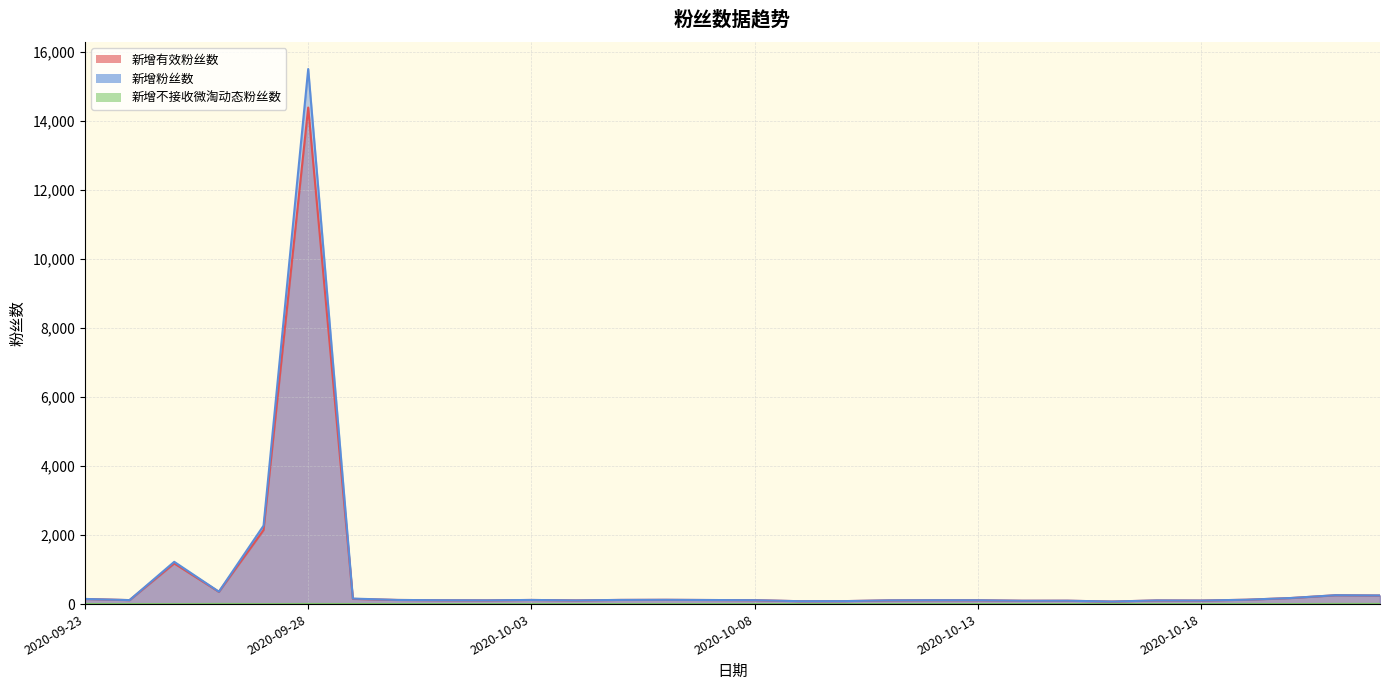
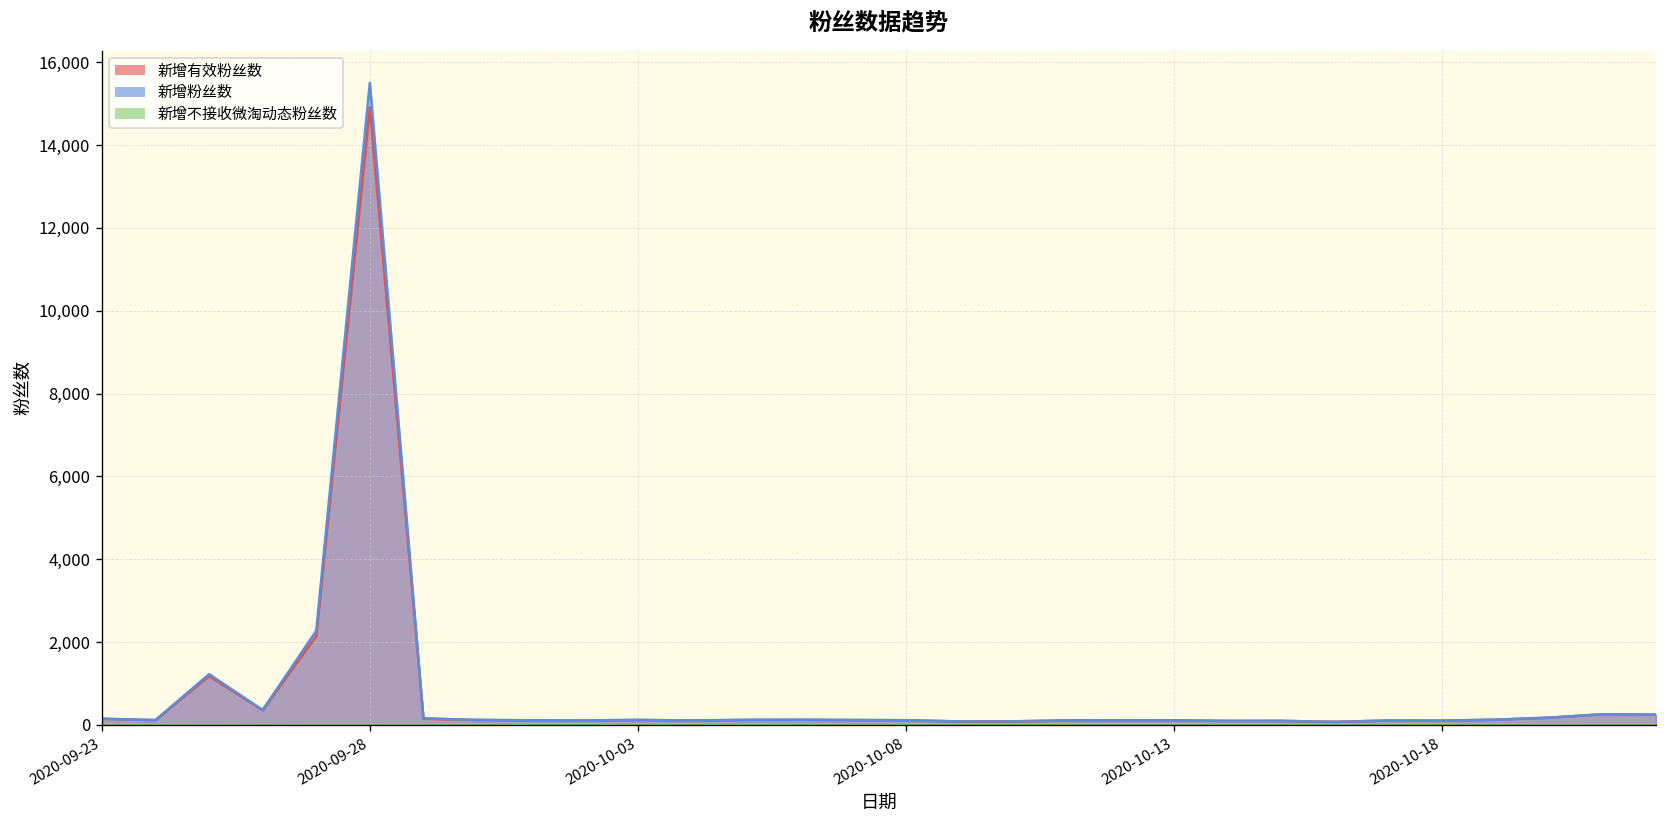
新增有效粉丝数, 2020-09-28: 14,400 -> 14,900
